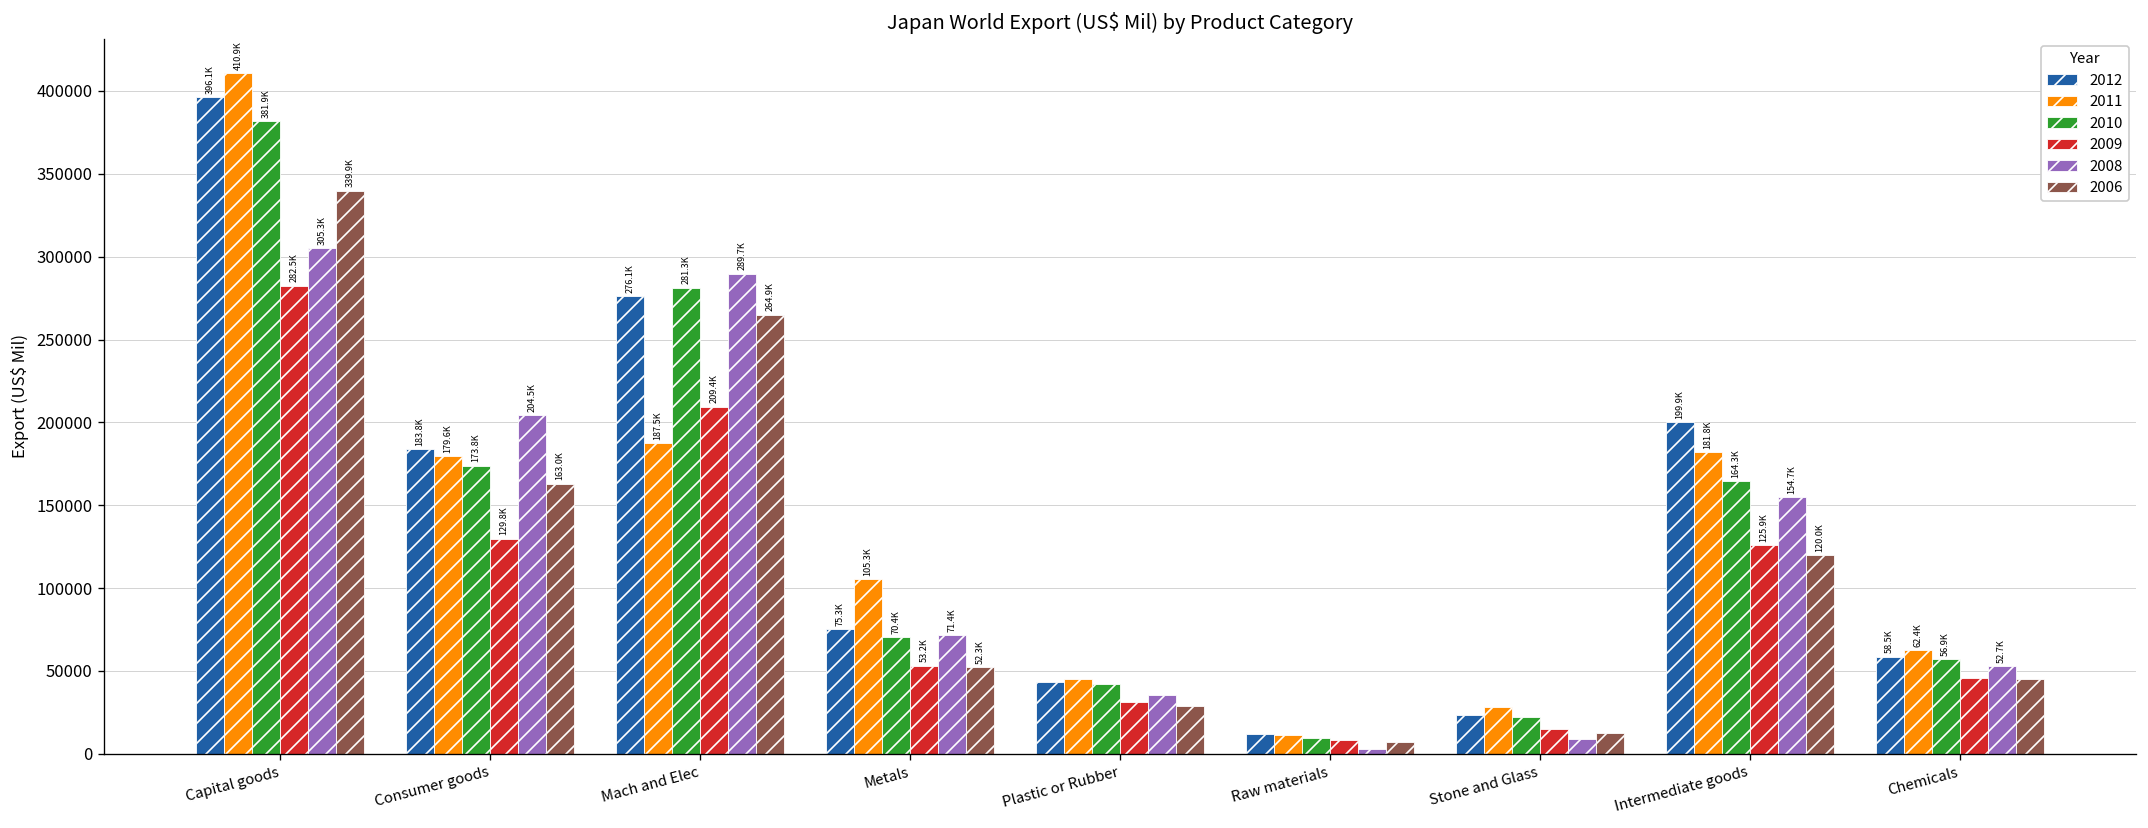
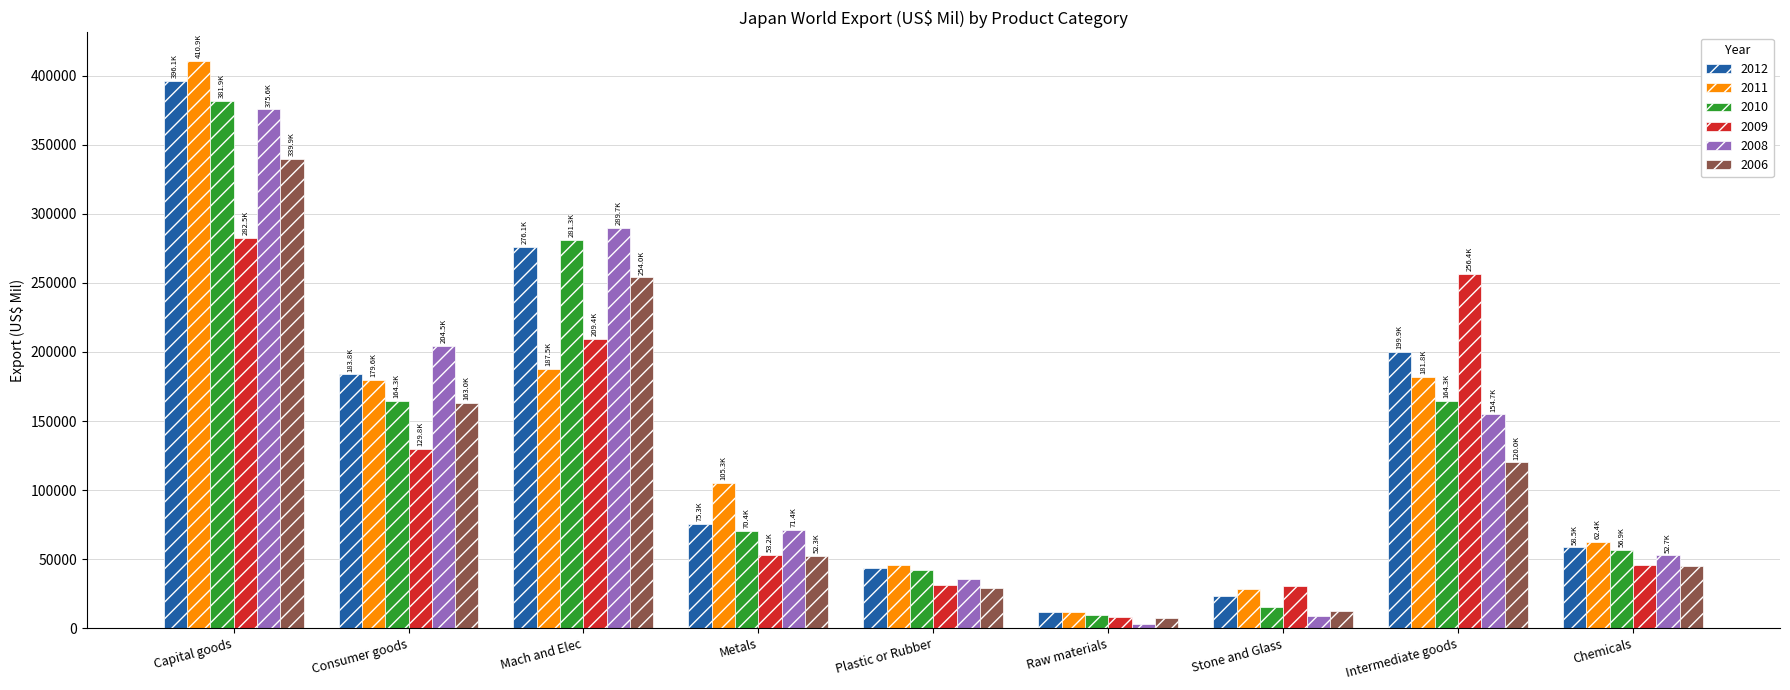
2008, Capital goods: 305.3K -> 375.6K
2010, Consumer goods: 173.8K -> 164.3K
2006, Mach and Elec: 264.9K -> 254.0K
2010, Stone and Glass: 22000 -> 16000
2009, Stone and Glass: 15000 -> 30000
2009, Intermediate goods: 125.9K -> 256.4K
